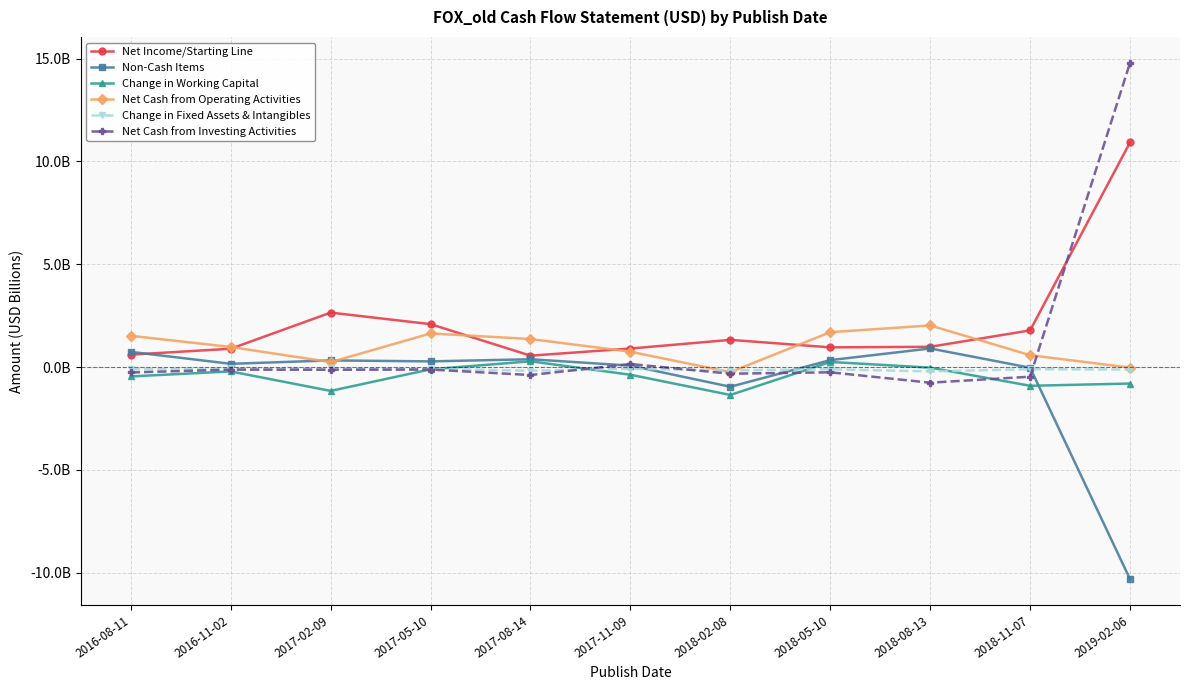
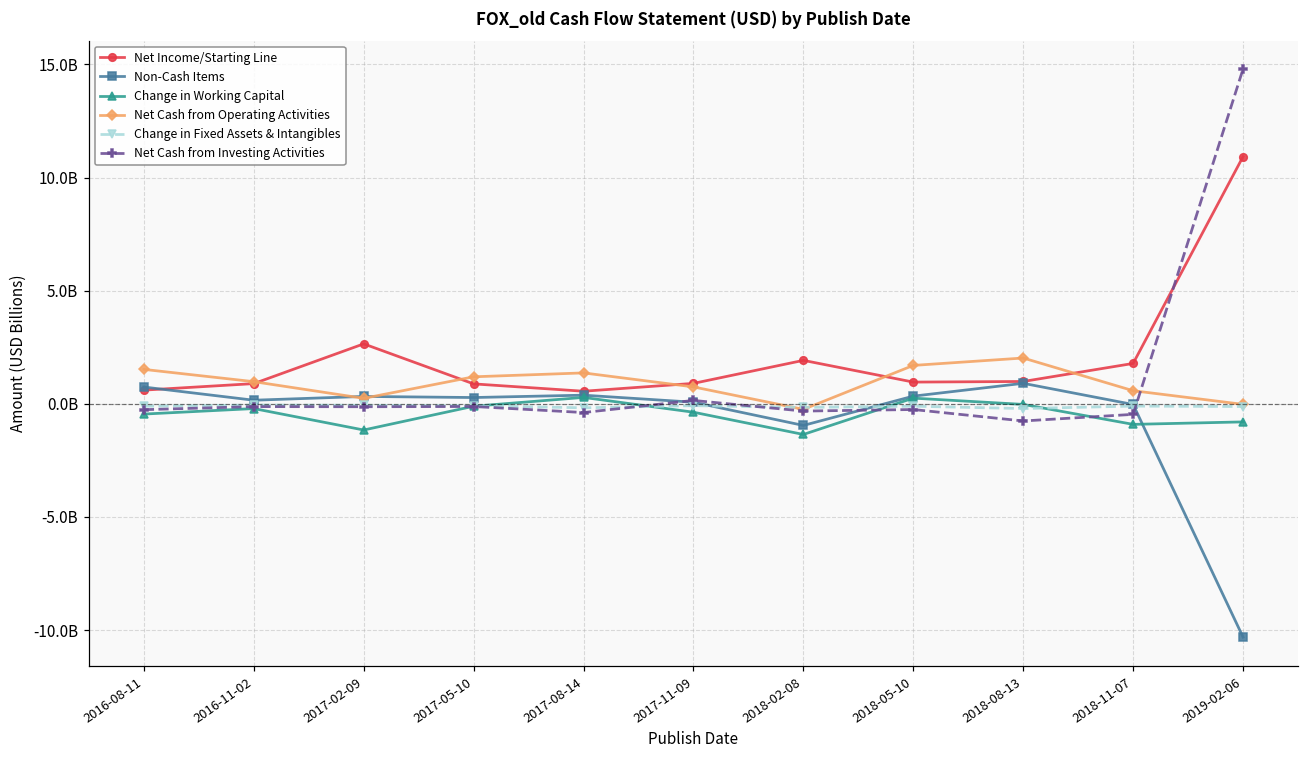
Net Income/Starting Line, 2017-05-10: 2100000000 -> 900000000
Net Cash from Operating Activities, 2017-05-10: 1600000000 -> 1200000000
Net Income/Starting Line, 2018-02-08: 1300000000 -> 1900000000
